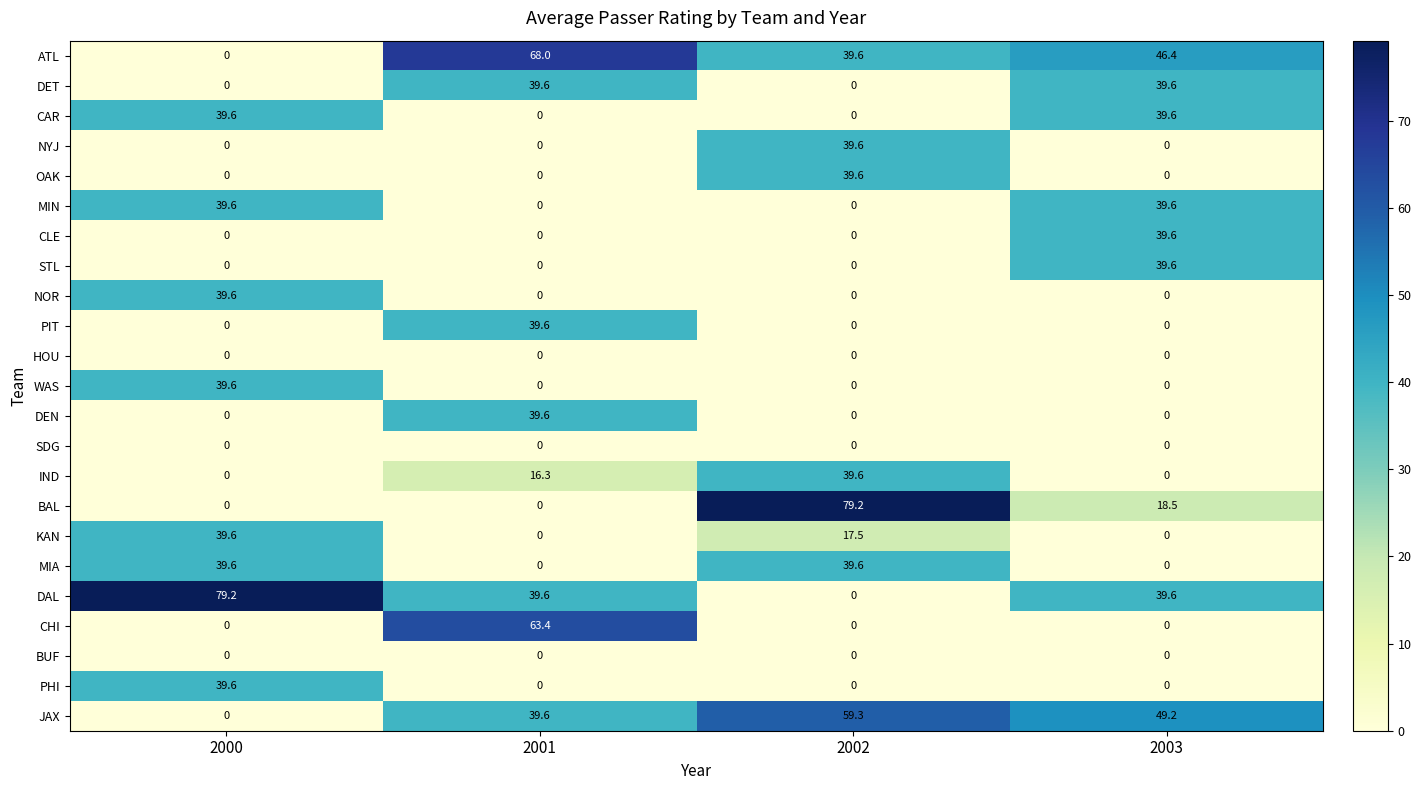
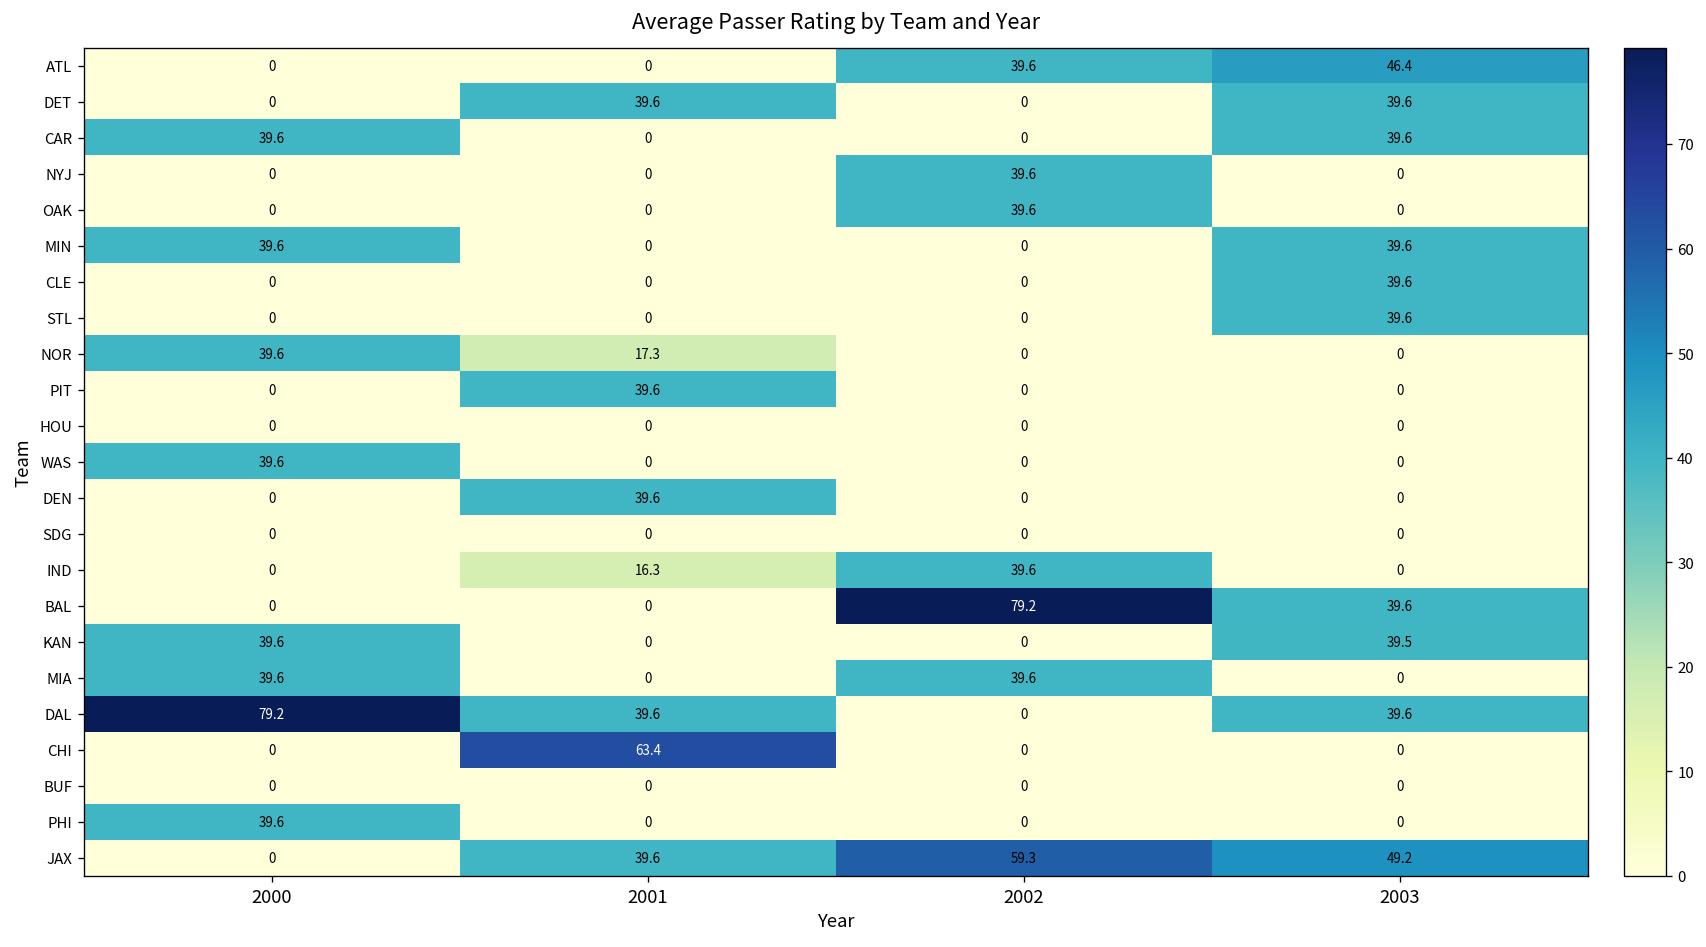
ATL, 2001: 68.0 -> 0
NOR, 2001: 0 -> 17.3
BAL, 2003: 18.5 -> 39.6
KAN, 2002: 17.5 -> 0
KAN, 2003: 0 -> 39.5
